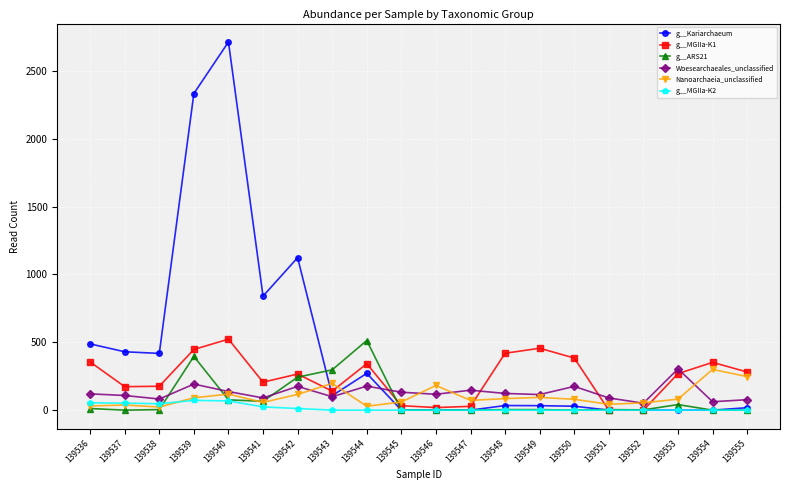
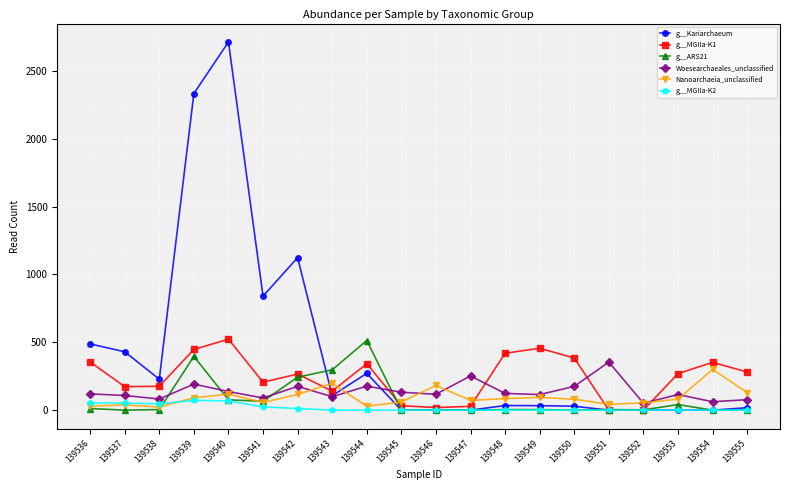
g__Kariarchaeum, 139538: 420 -> 230
Woesearchaeales_unclassified, 139547: 150 -> 250
Woesearchaeales_unclassified, 139551: 90 -> 350
Woesearchaeales_unclassified, 139553: 300 -> 120
Nanoarchaeia_unclassified, 139555: 250 -> 130
